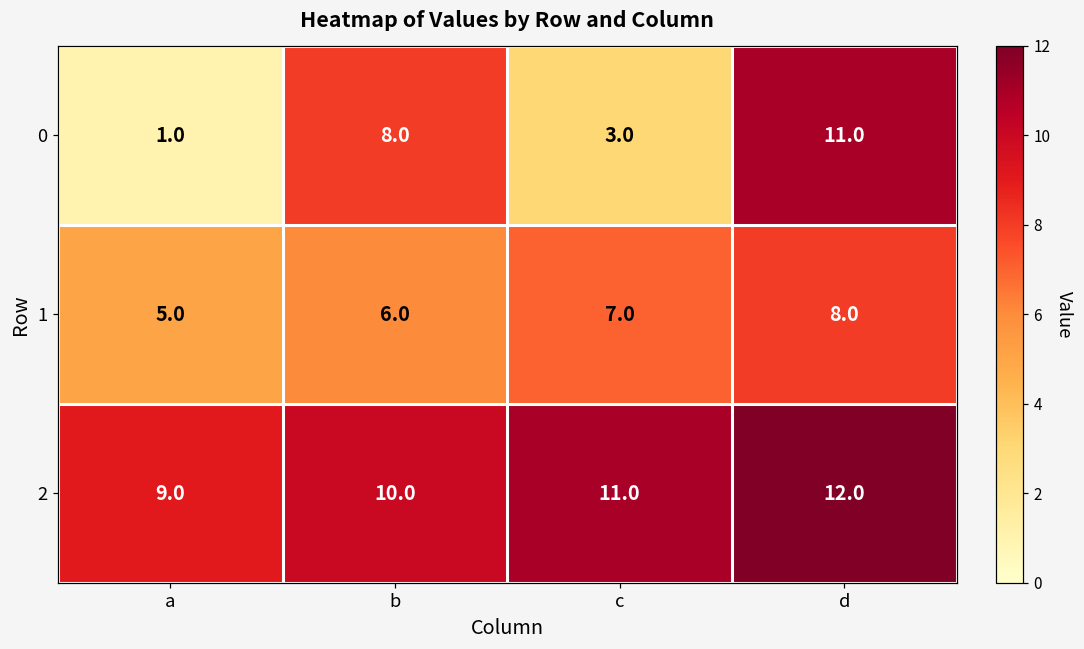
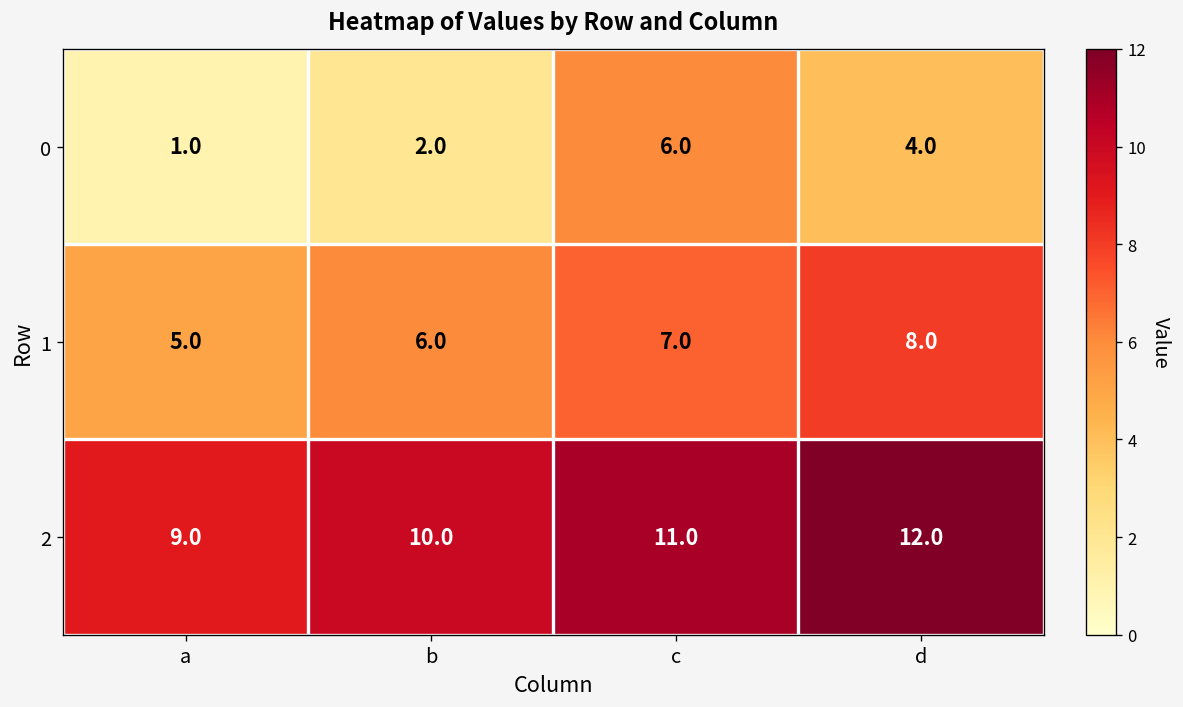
0, b: 8.0 -> 2.0
0, c: 3.0 -> 6.0
0, d: 11.0 -> 4.0
